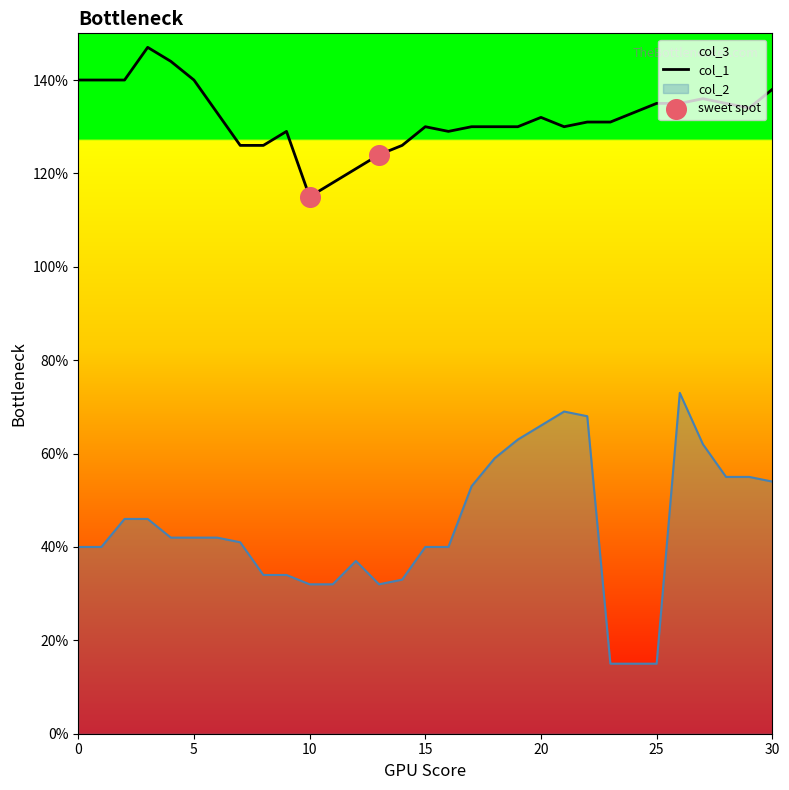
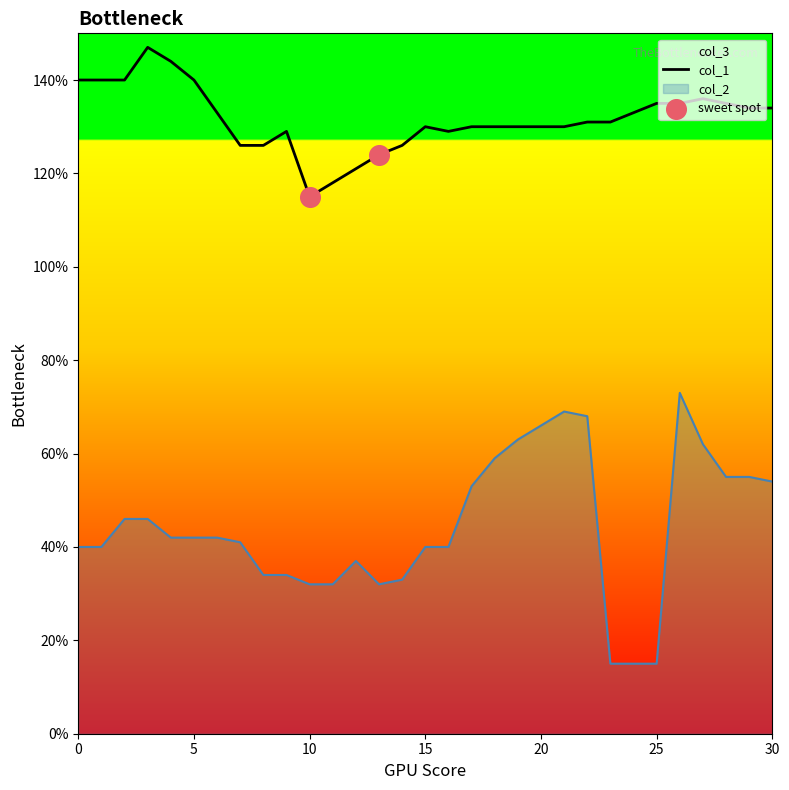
col_1, 20: 132% -> 130%
col_1, 30: 138% -> 134%
